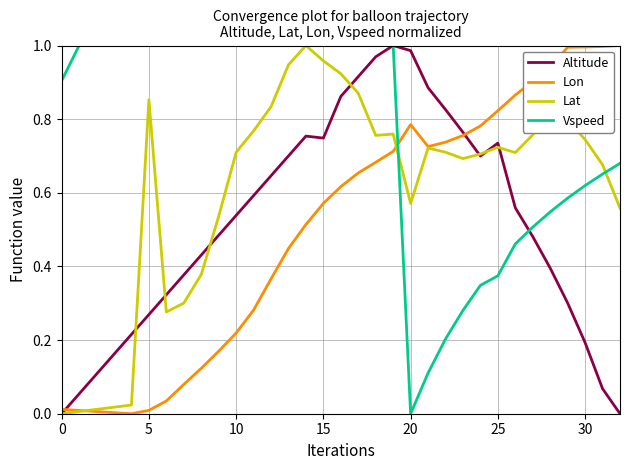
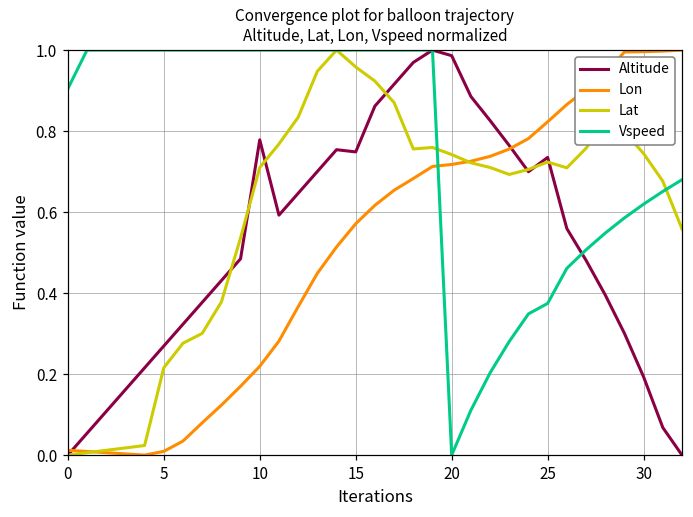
Lat, 5: 0.85 -> 0.22
Altitude, 10: 0.54 -> 0.78
Lon, 20: 0.79 -> 0.72
Lat, 20: 0.57 -> 0.74
